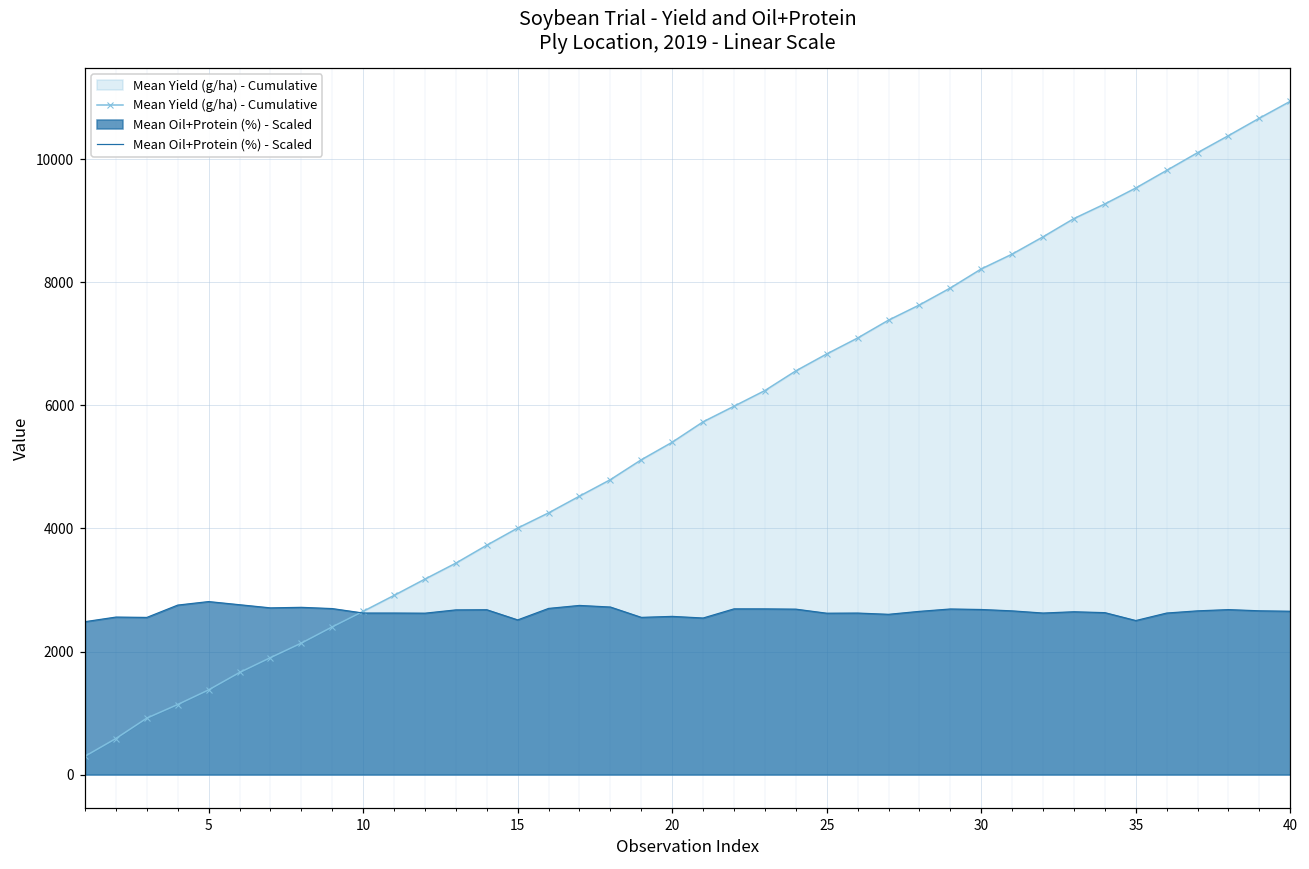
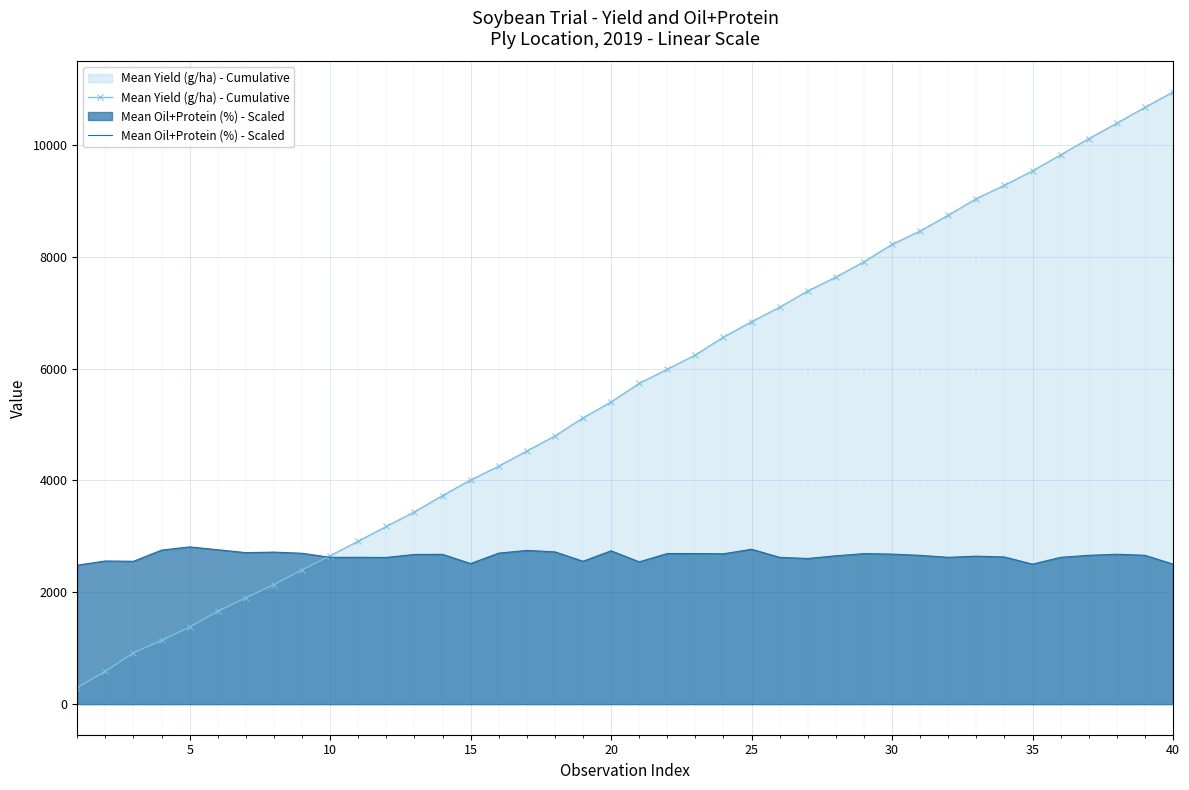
Mean Oil+Protein (%) - Scaled, 20: 2600 -> 2700
Mean Oil+Protein (%) - Scaled, 25: 2600 -> 2800
Mean Oil+Protein (%) - Scaled, 40: 2700 -> 2500
